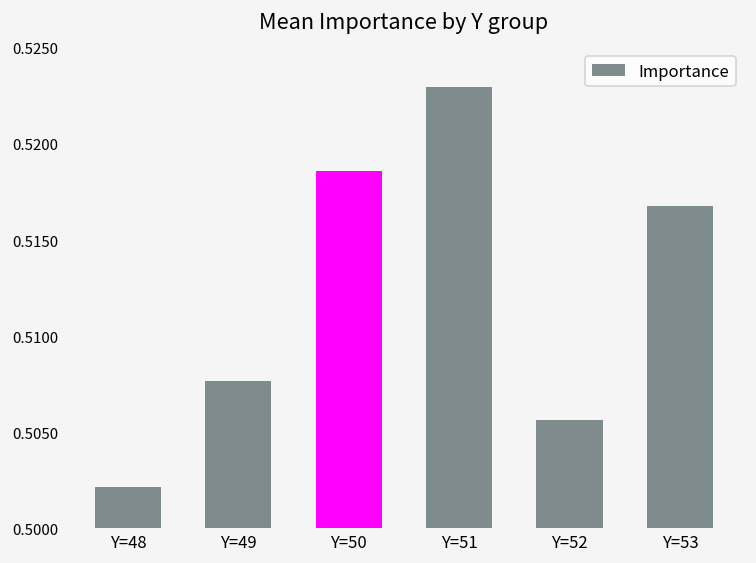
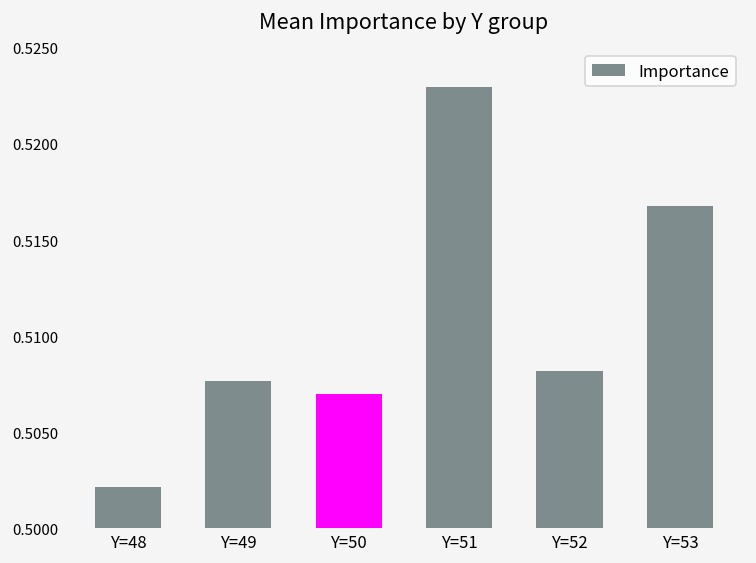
Y=50: 0.5186 -> 0.5070
Y=52: 0.5056 -> 0.5082
